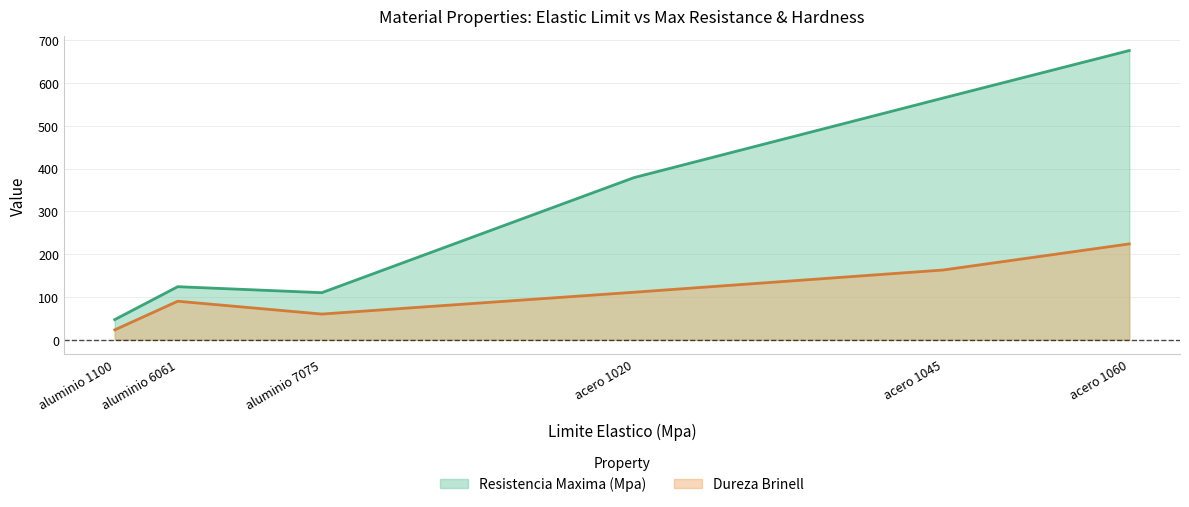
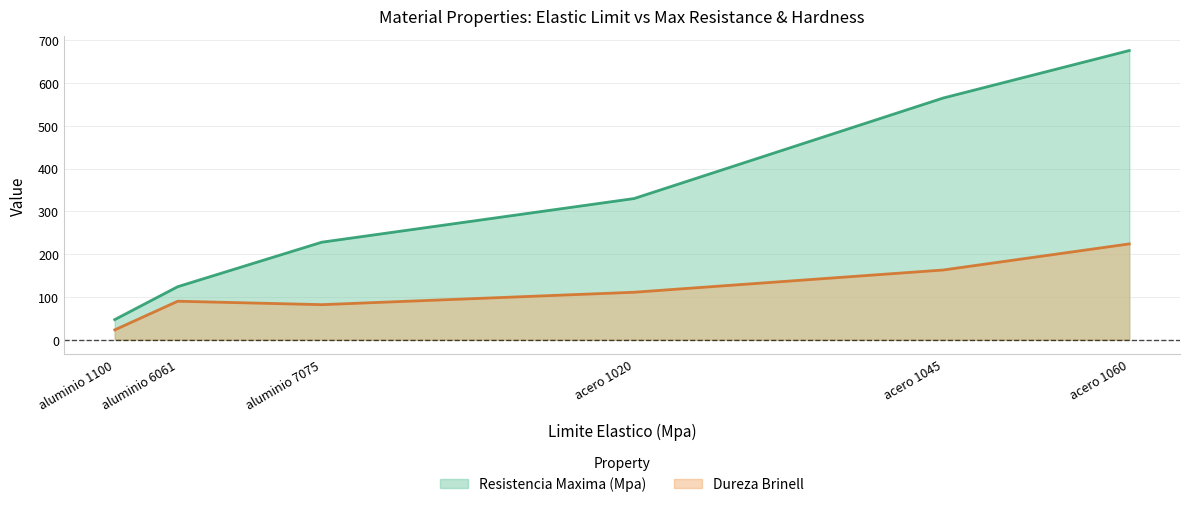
Resistencia Maxima (Mpa), aluminio 7075: 110 -> 230
Dureza Brinell, aluminio 7075: 60 -> 80
Resistencia Maxima (Mpa), acero 1020: 380 -> 330
